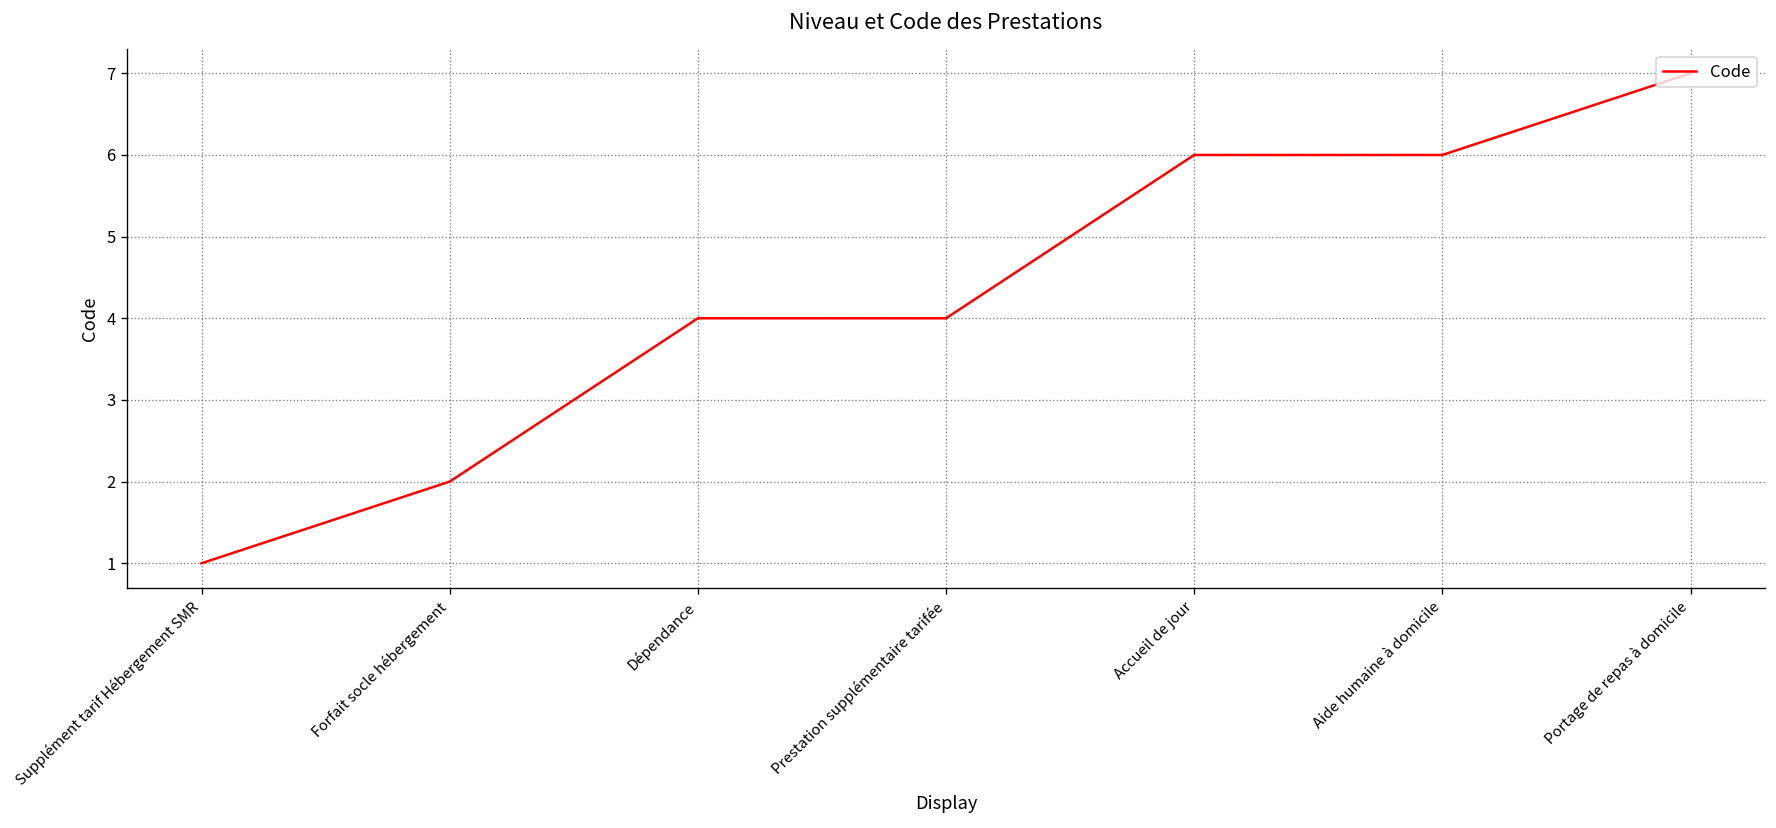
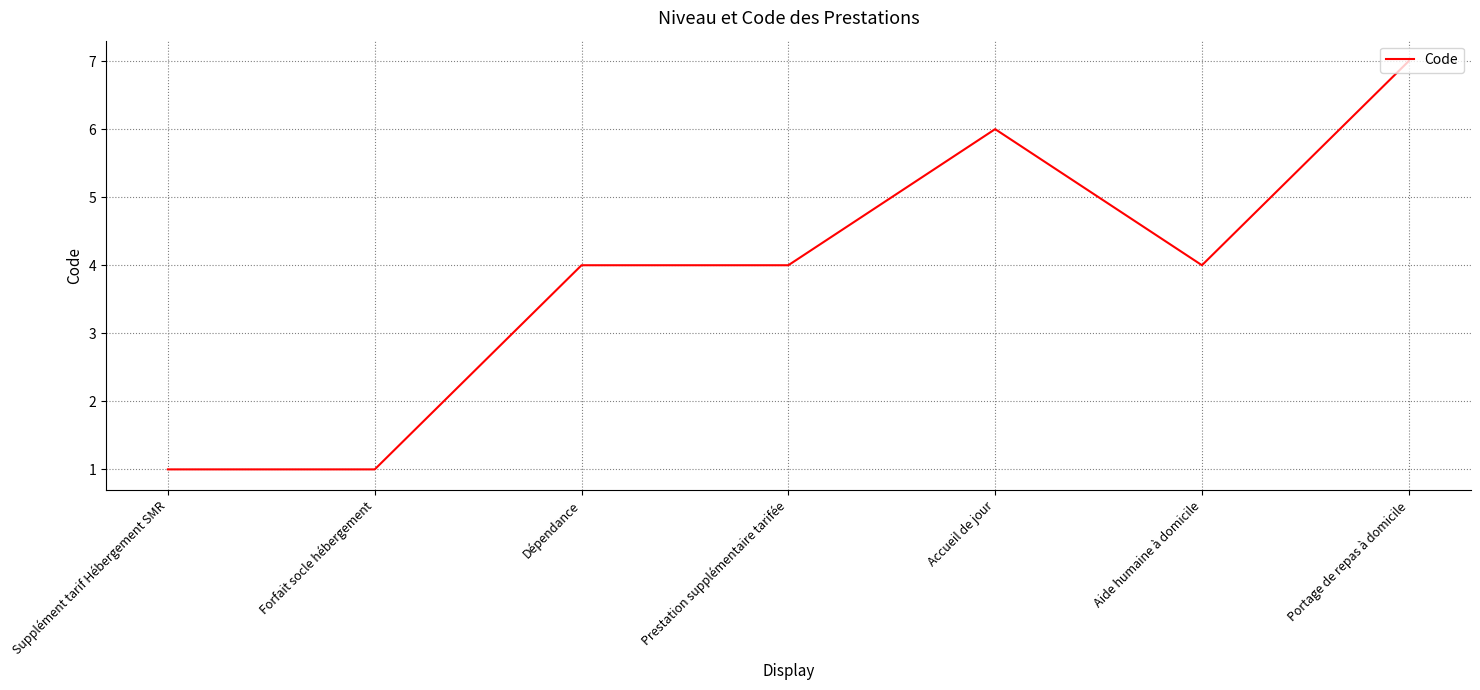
Forfait socle hébergement: 2 -> 1
Aide humaine à domicile: 6 -> 4
